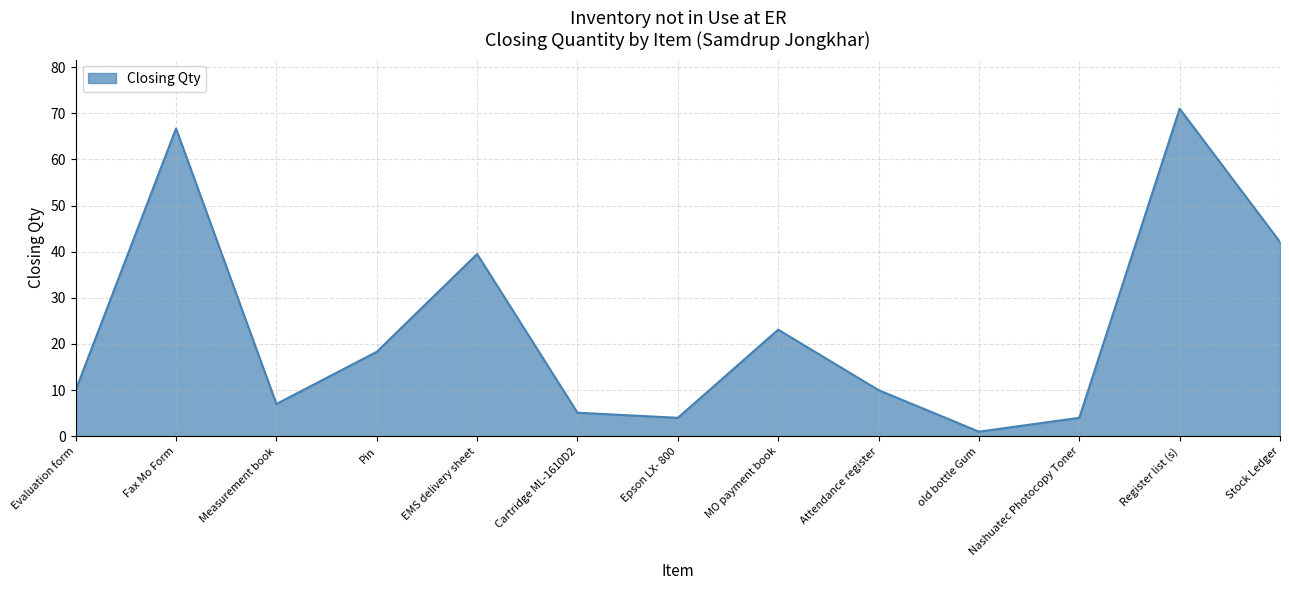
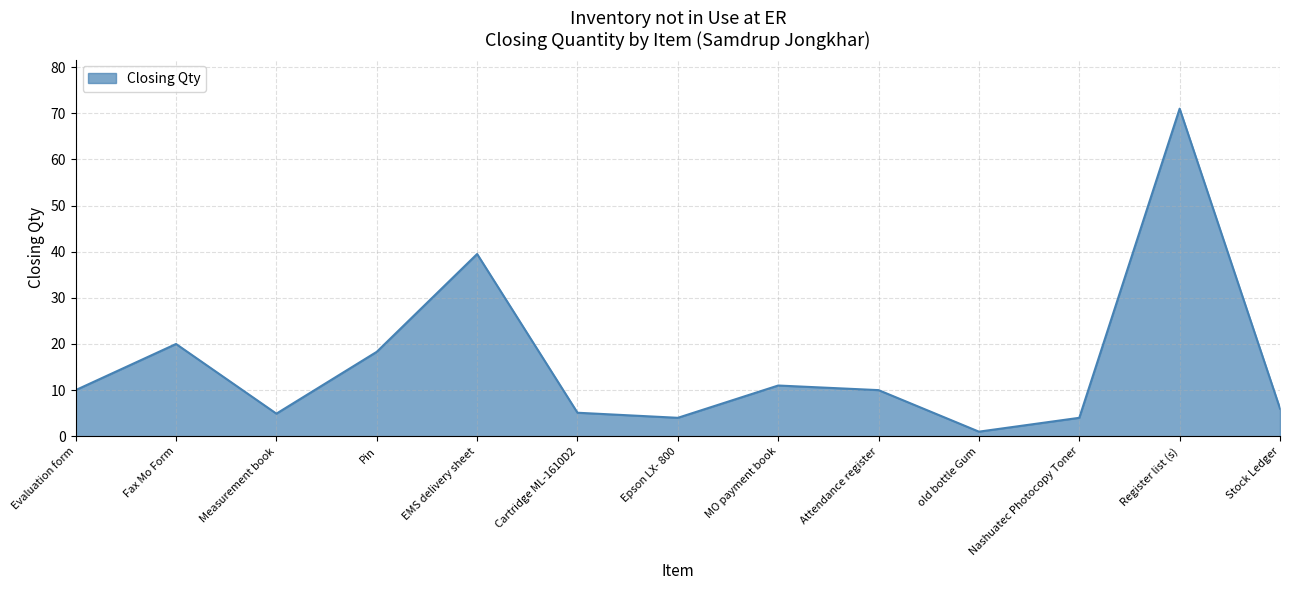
Fax Mo Form: 67 -> 20
Measurement book: 7 -> 5
MO payment book: 23 -> 11
Stock Ledger: 42 -> 6
